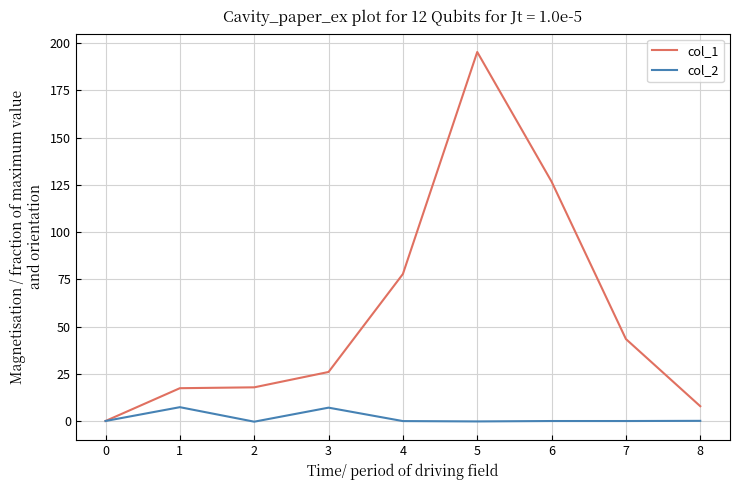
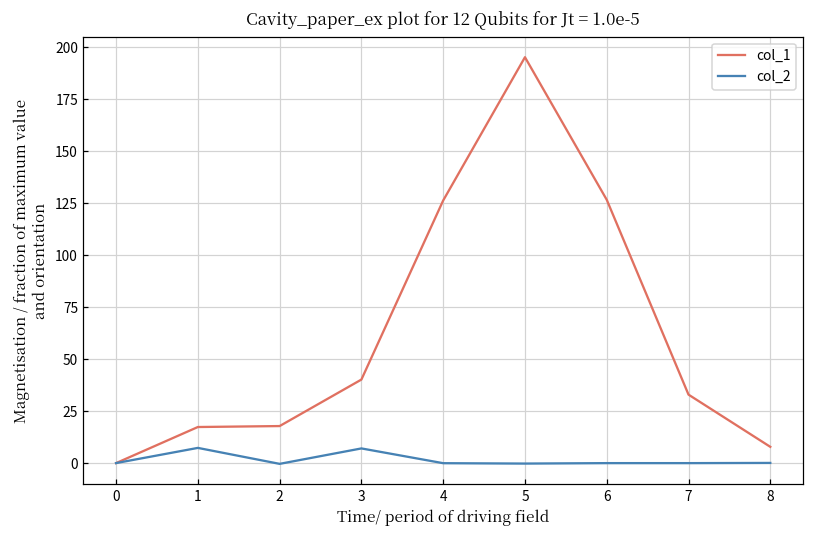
col_1, 3: 26 -> 40
col_1, 4: 78 -> 126
col_1, 7: 43 -> 33
